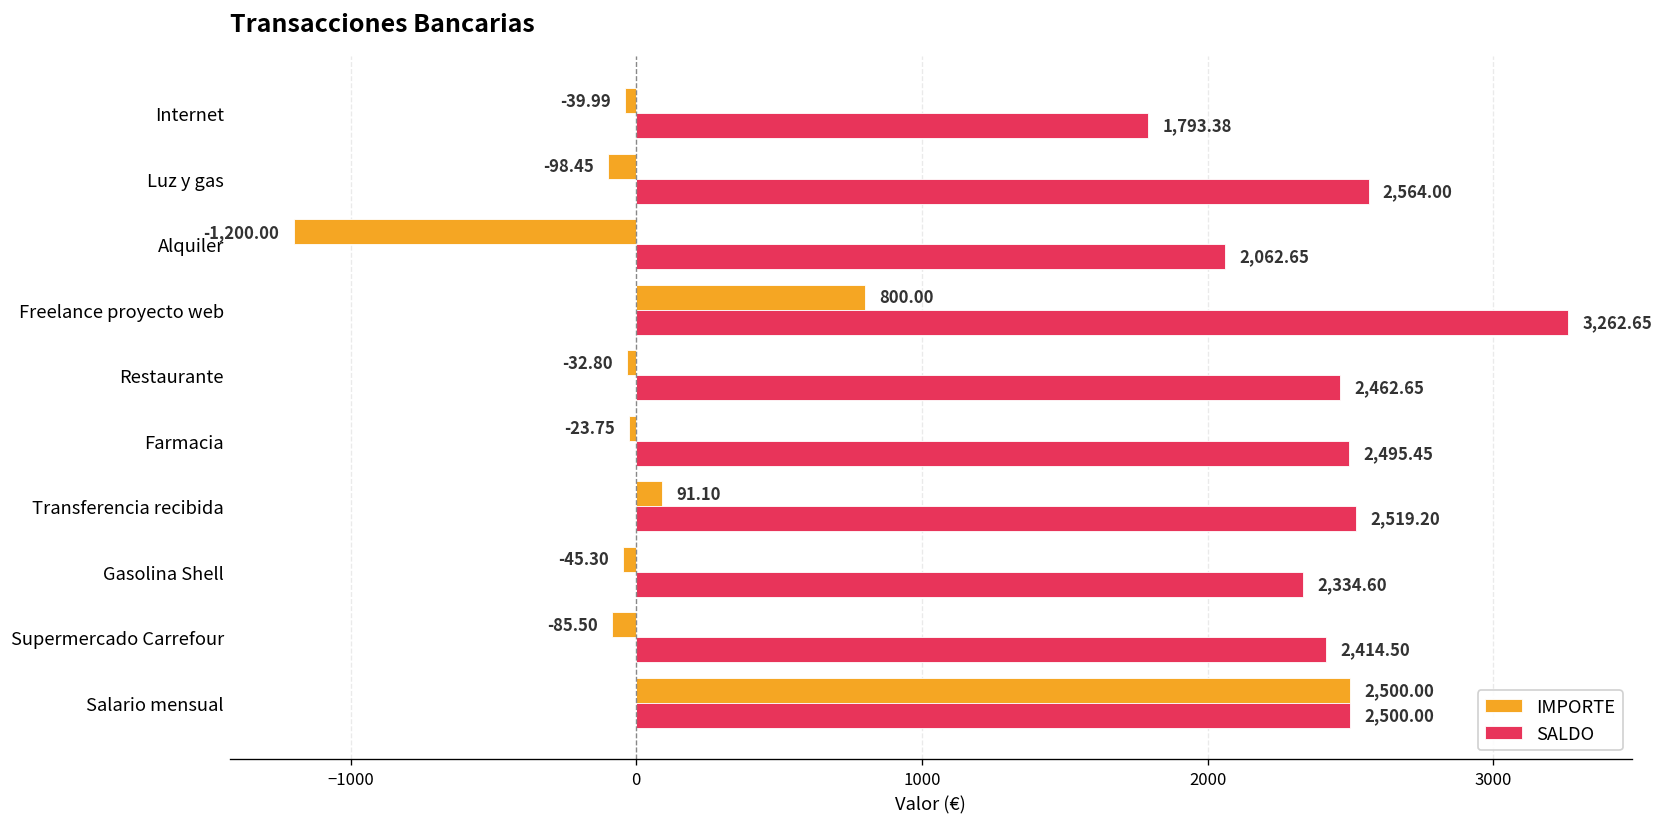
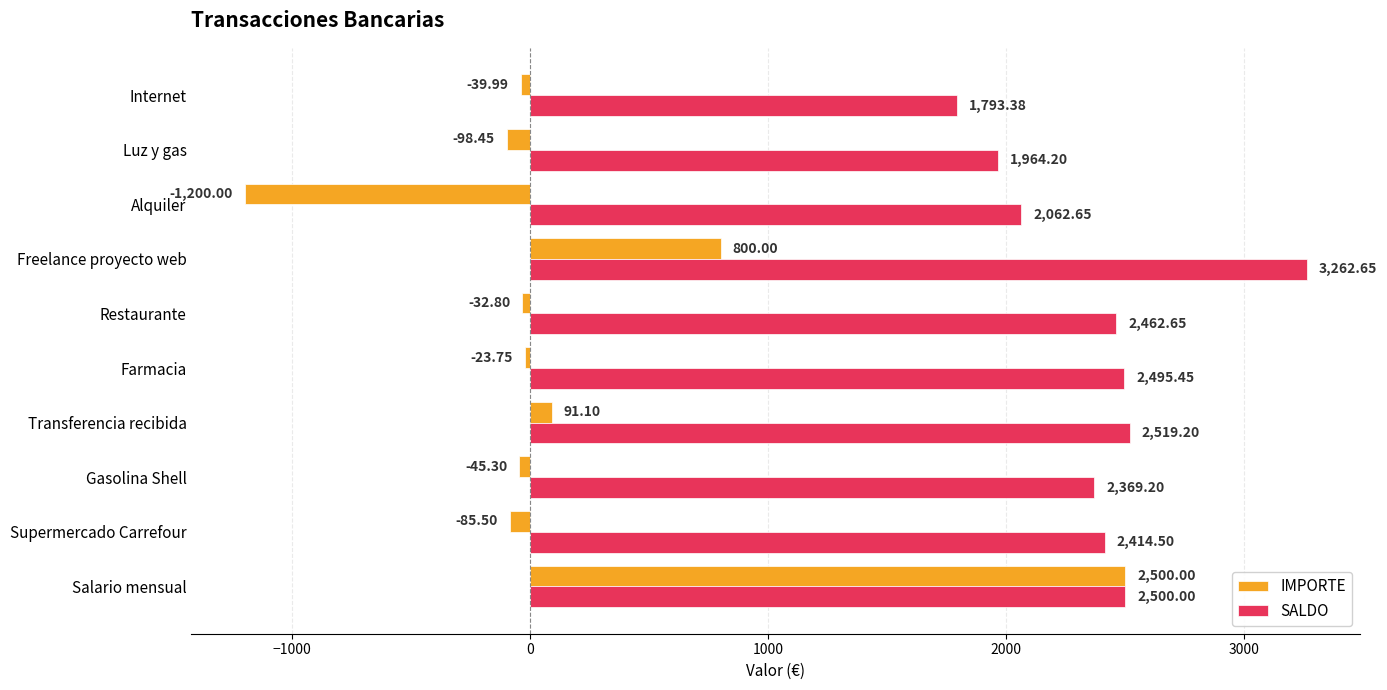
SALDO, Luz y gas: 2,564.00 -> 1,964.20
SALDO, Gasolina Shell: 2,334.60 -> 2,369.20
